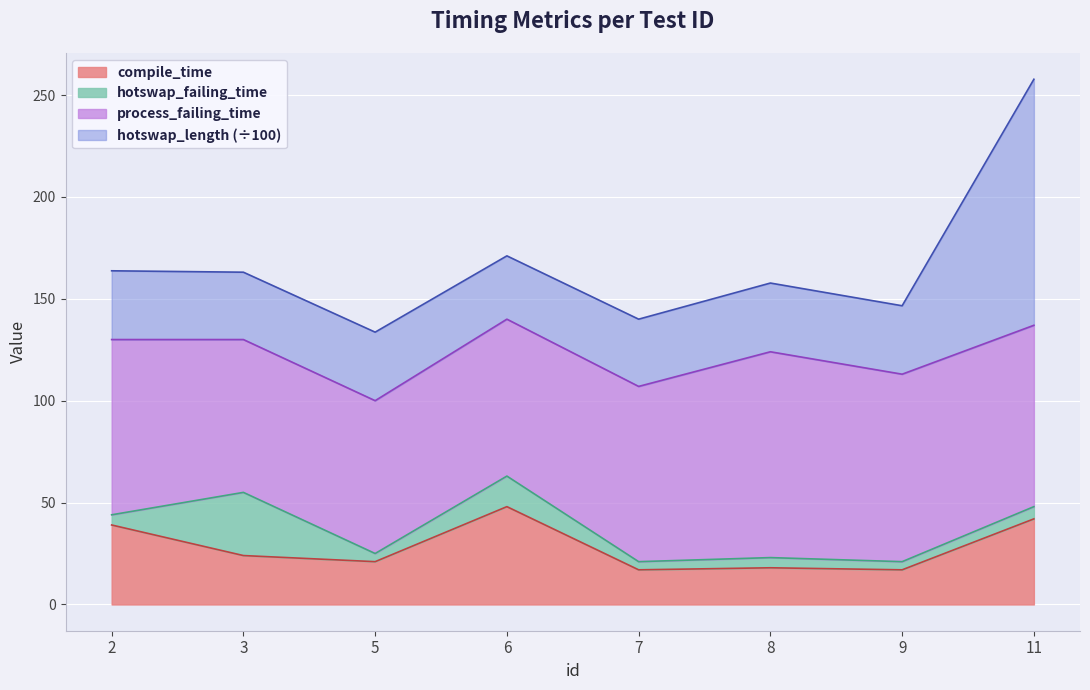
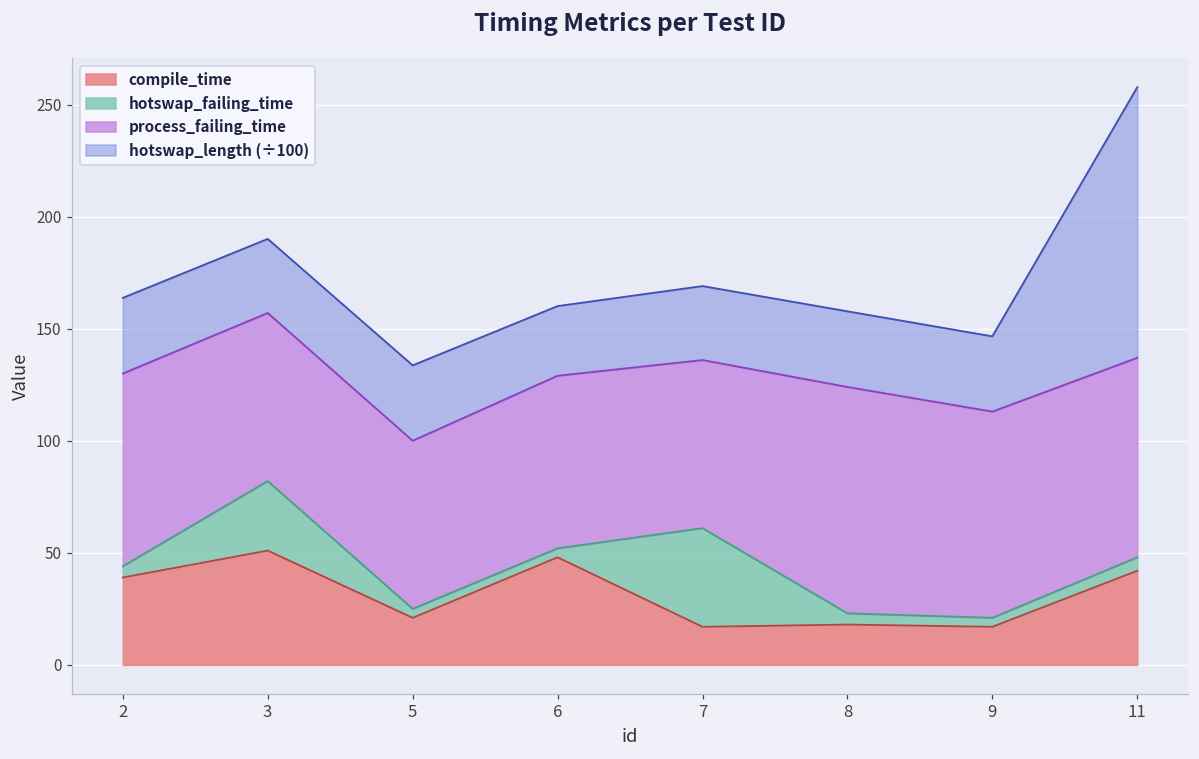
compile_time, 3: 24 -> 51
hotswap_failing_time, 6: 15 -> 4
hotswap_failing_time, 7: 4 -> 44
process_failing_time, 7: 86 -> 75
